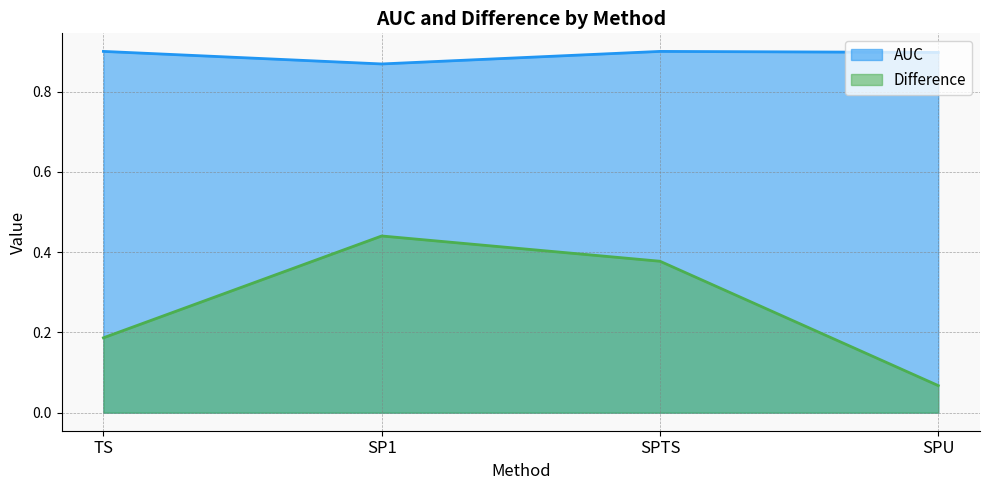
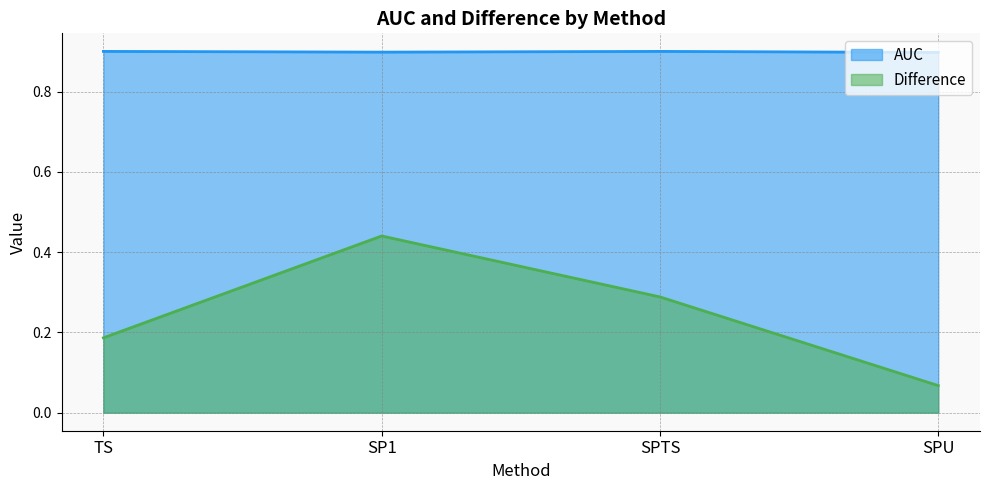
AUC, SP1: 0.87 -> 0.90
Difference, SPTS: 0.38 -> 0.29
